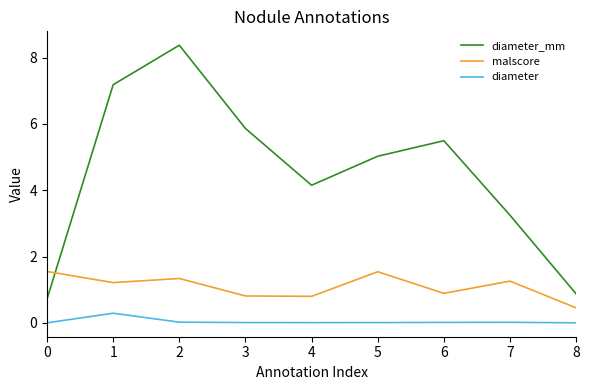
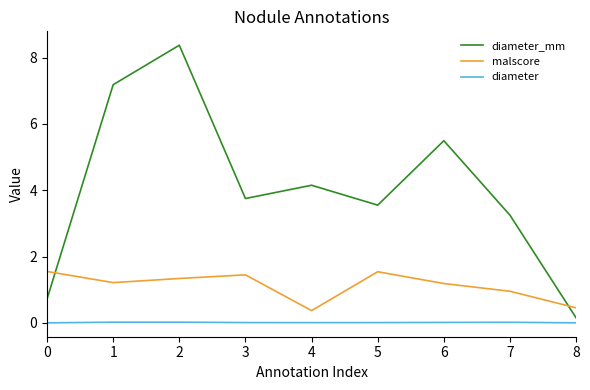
diameter, 1: 0.3 -> 0.0
diameter_mm, 3: 5.9 -> 3.8
malscore, 3: 0.8 -> 1.4
malscore, 4: 0.8 -> 0.4
diameter_mm, 5: 5.0 -> 3.6
malscore, 6: 0.9 -> 1.2
malscore, 7: 1.3 -> 1.0
diameter_mm, 8: 0.9 -> 0.2
